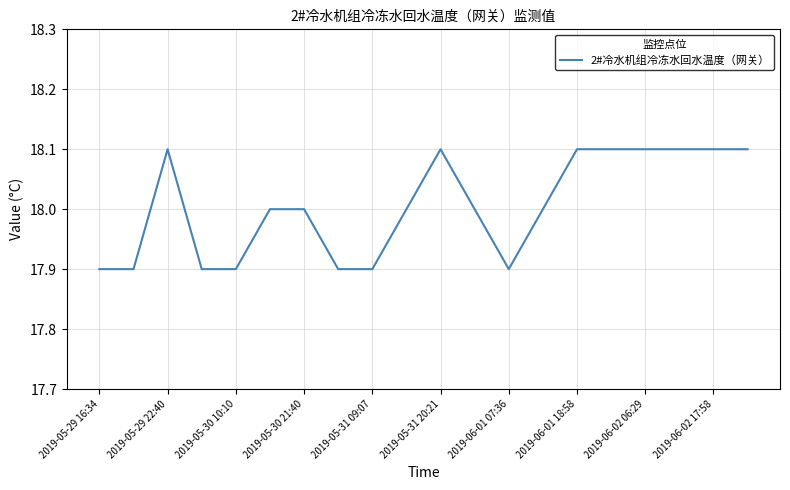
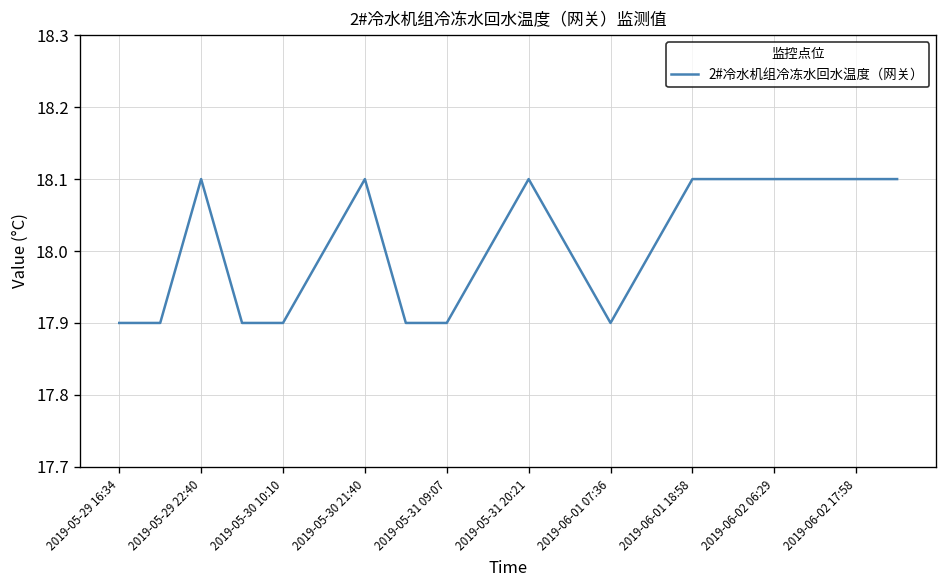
2019-05-30 21:40: 18.0 -> 18.1
